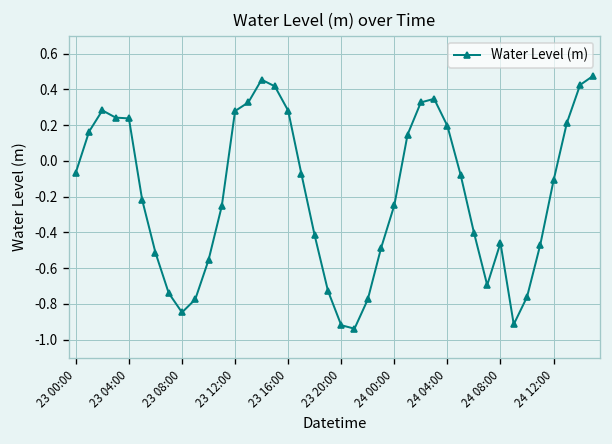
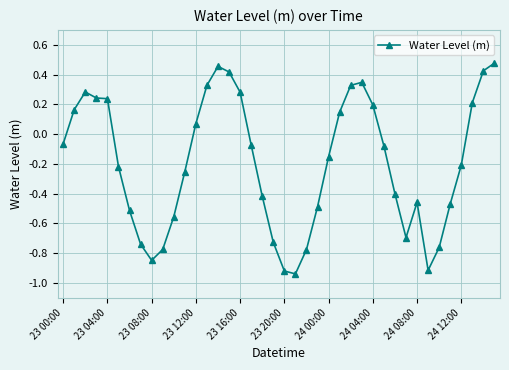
23 12:00: 0.28 -> 0.07
24 00:00: -0.25 -> -0.15
24 12:00: -0.11 -> -0.21
